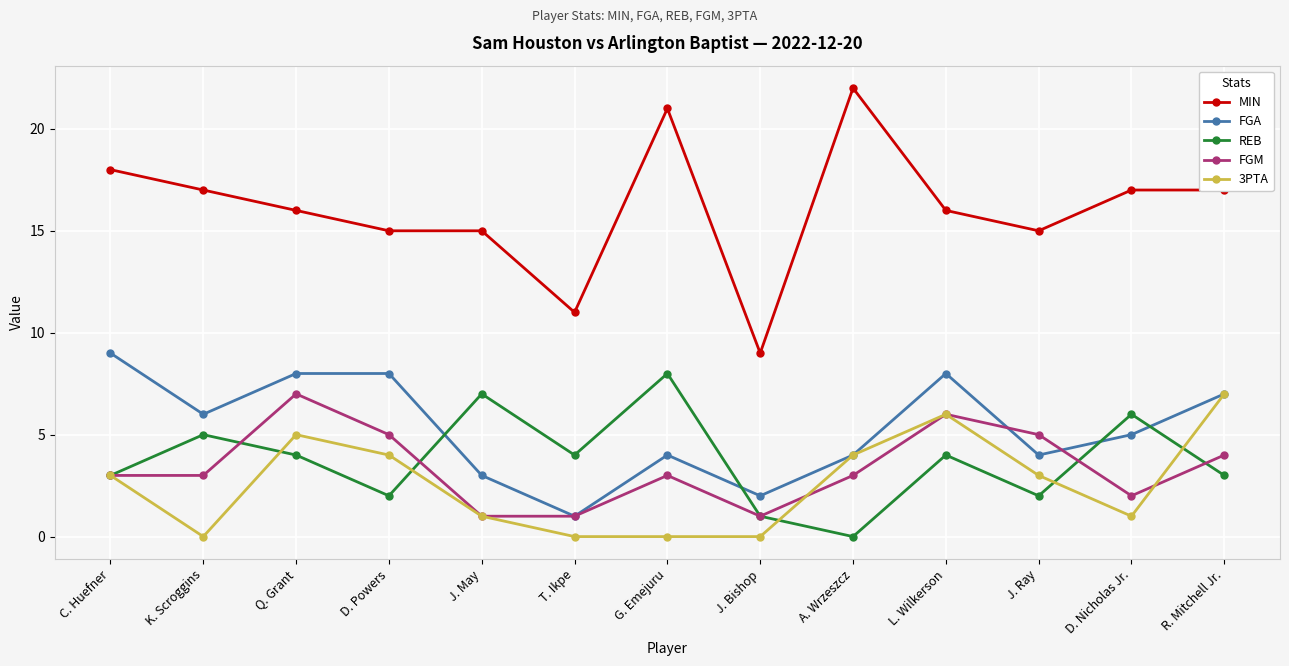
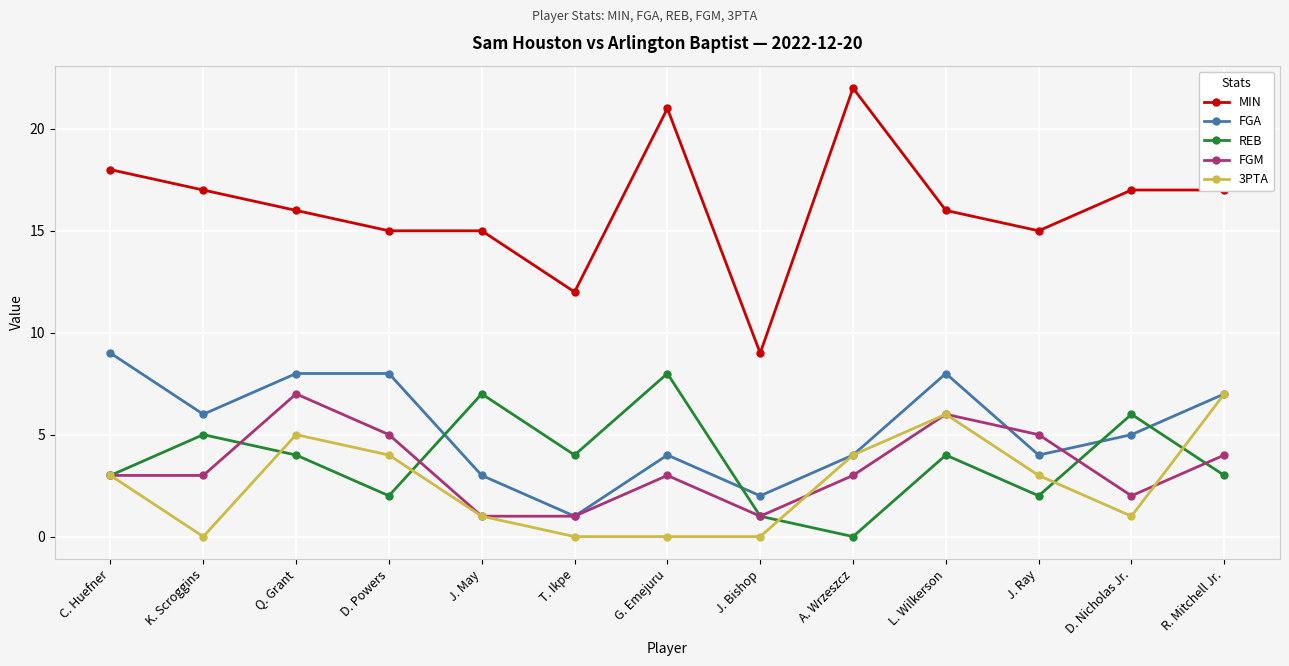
MIN, T. Ikpe: 11 -> 12
